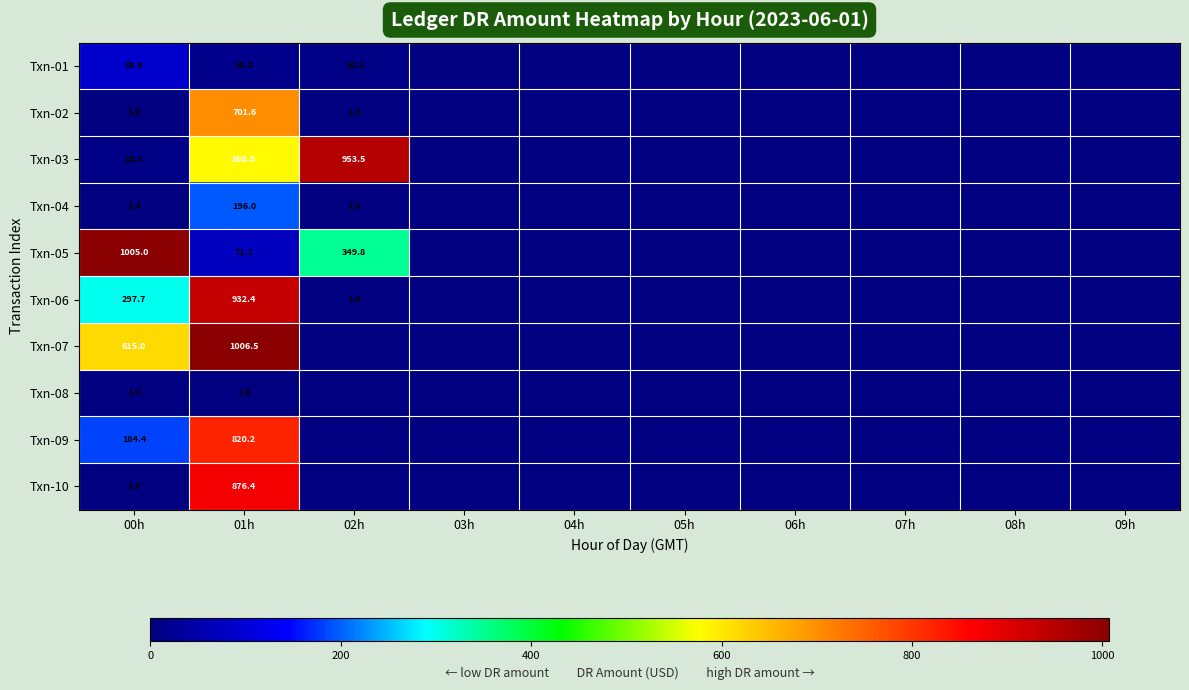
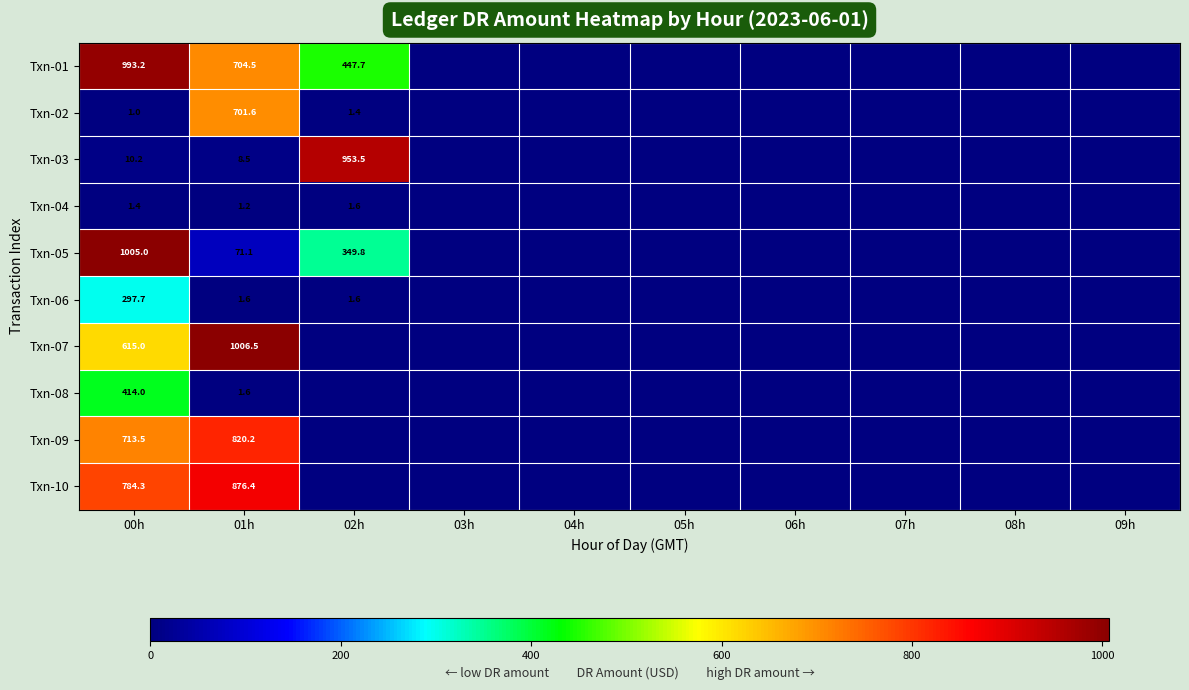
Txn-01, 00h: 88.9 -> 993.2
Txn-01, 01h: 15.2 -> 704.5
Txn-01, 02h: 10.2 -> 447.7
Txn-03, 01h: 580.0 -> 8.5
Txn-04, 01h: 196.0 -> 1.2
Txn-06, 01h: 932.4 -> 1.6
Txn-08, 00h: 1.4 -> 414.0
Txn-09, 00h: 184.4 -> 713.5
Txn-10, 00h: 1.0 -> 784.3
